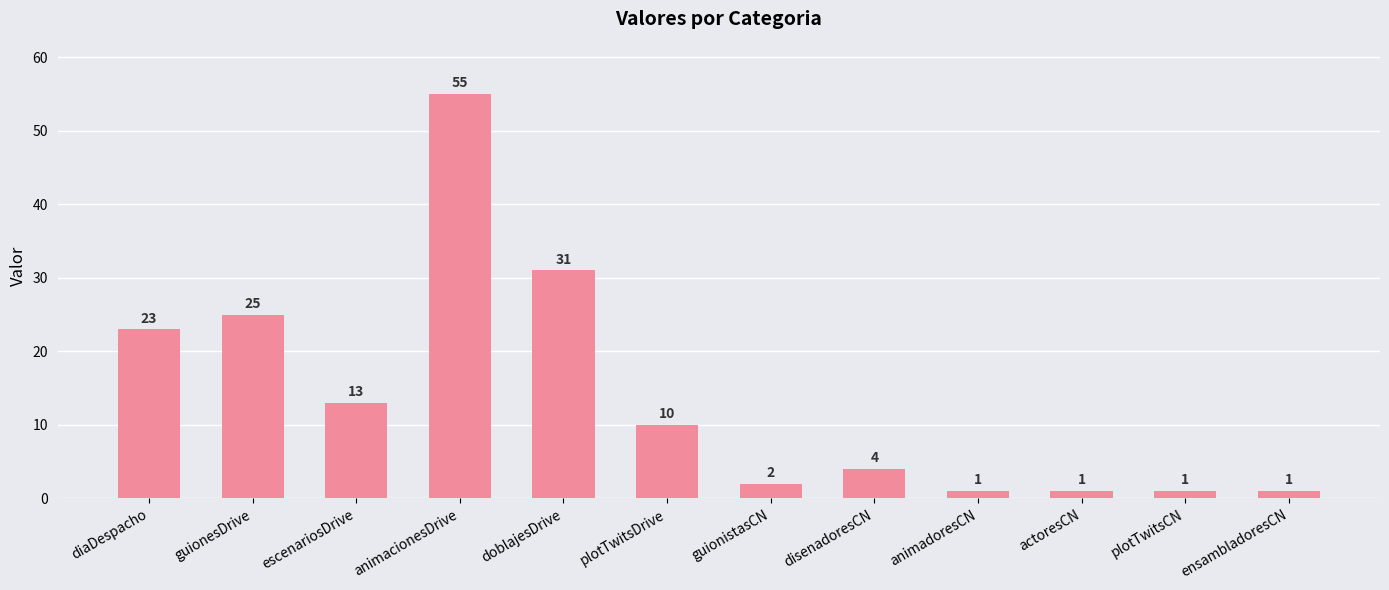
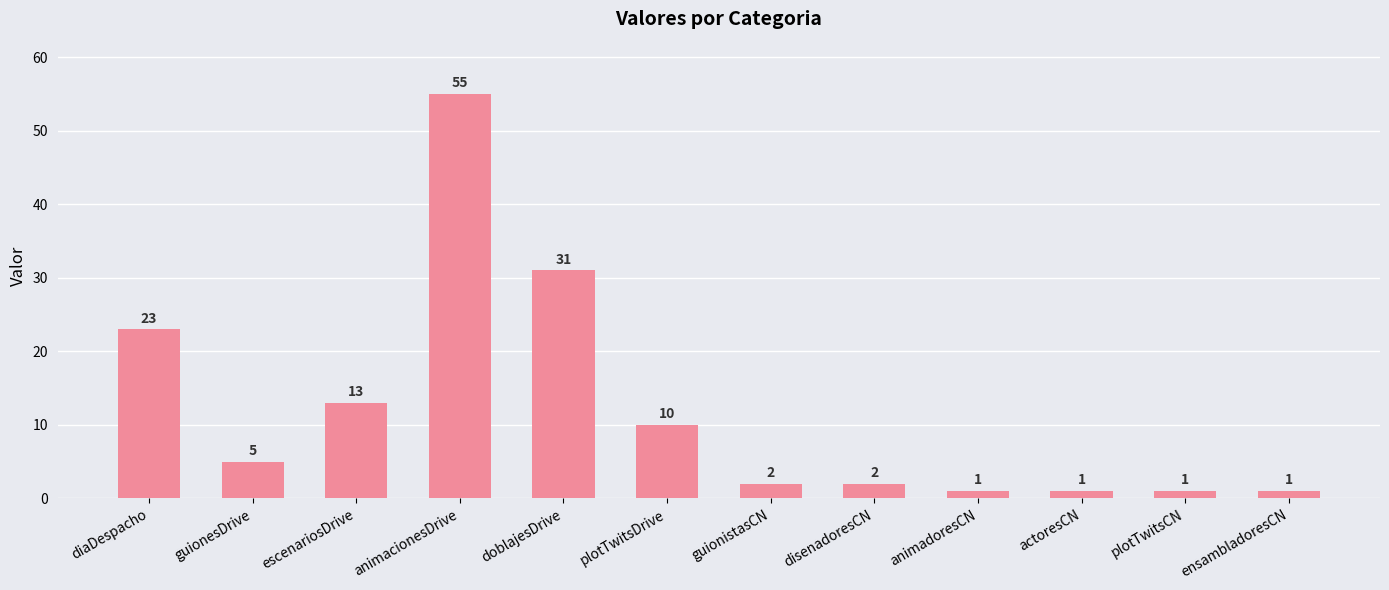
guionesDrive: 25 -> 5
disenadoresCN: 4 -> 2
